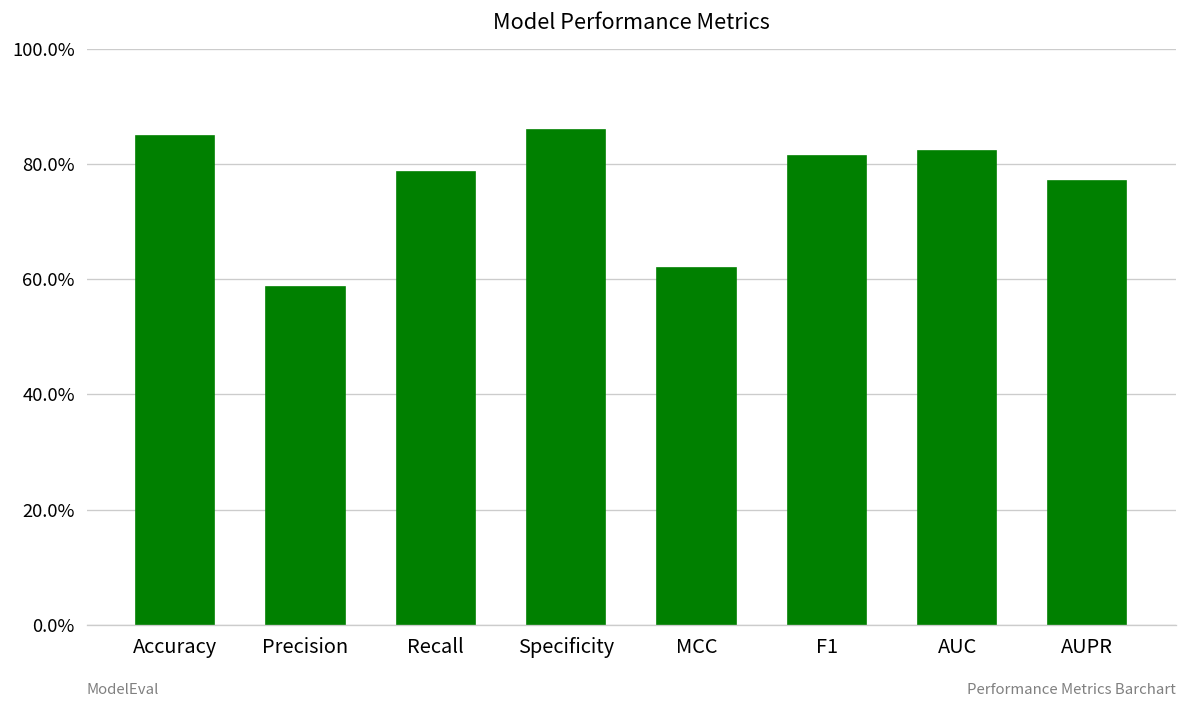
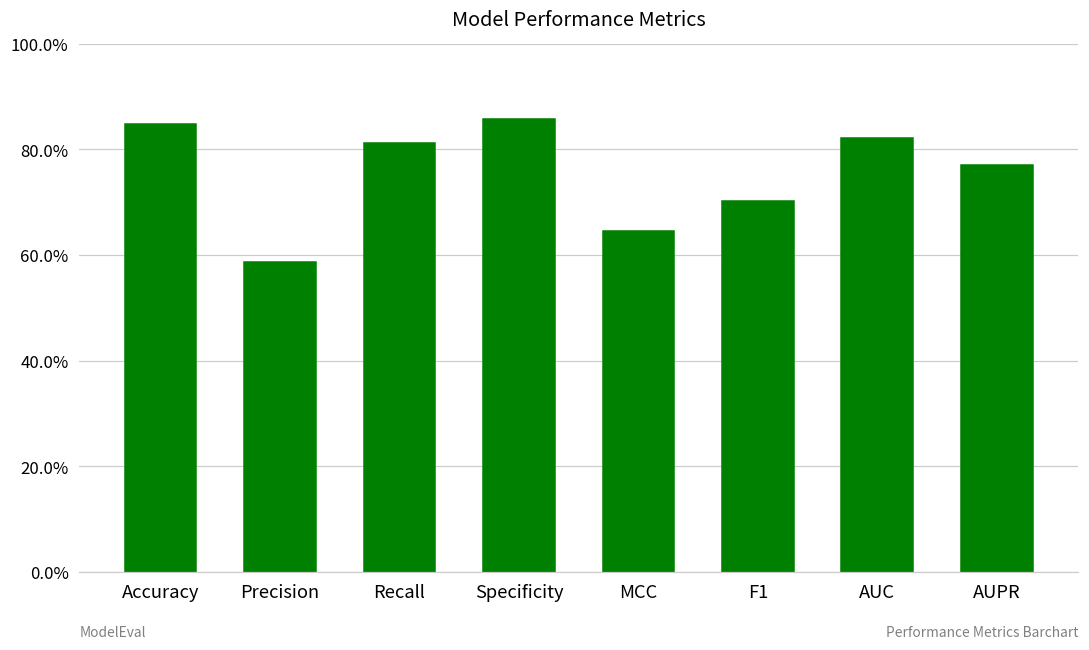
Recall: 79% -> 81%
MCC: 62% -> 65%
F1: 81% -> 70%
